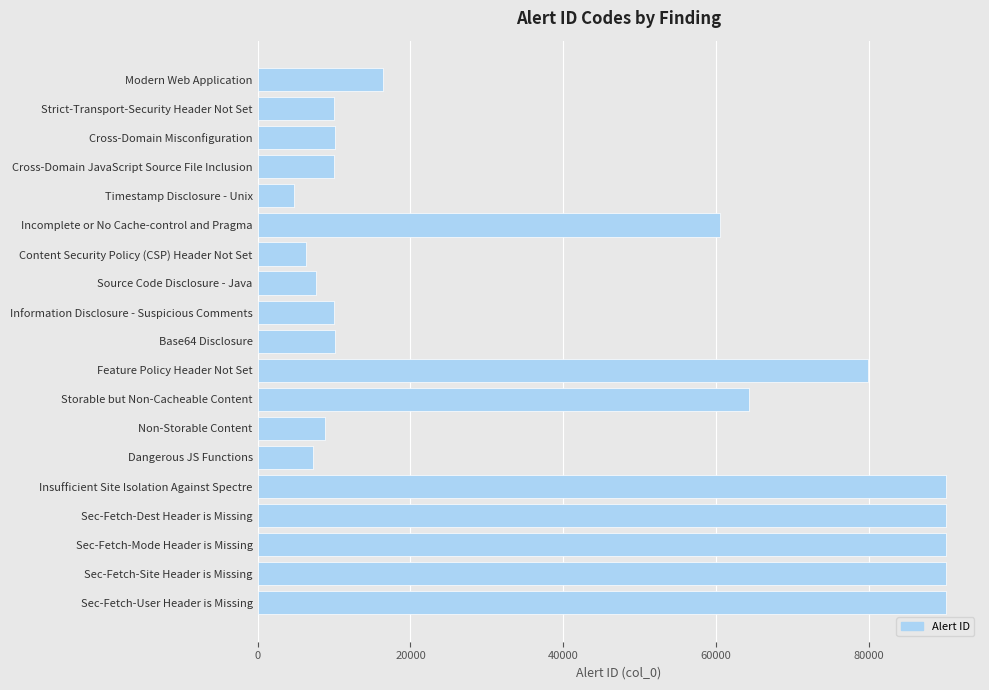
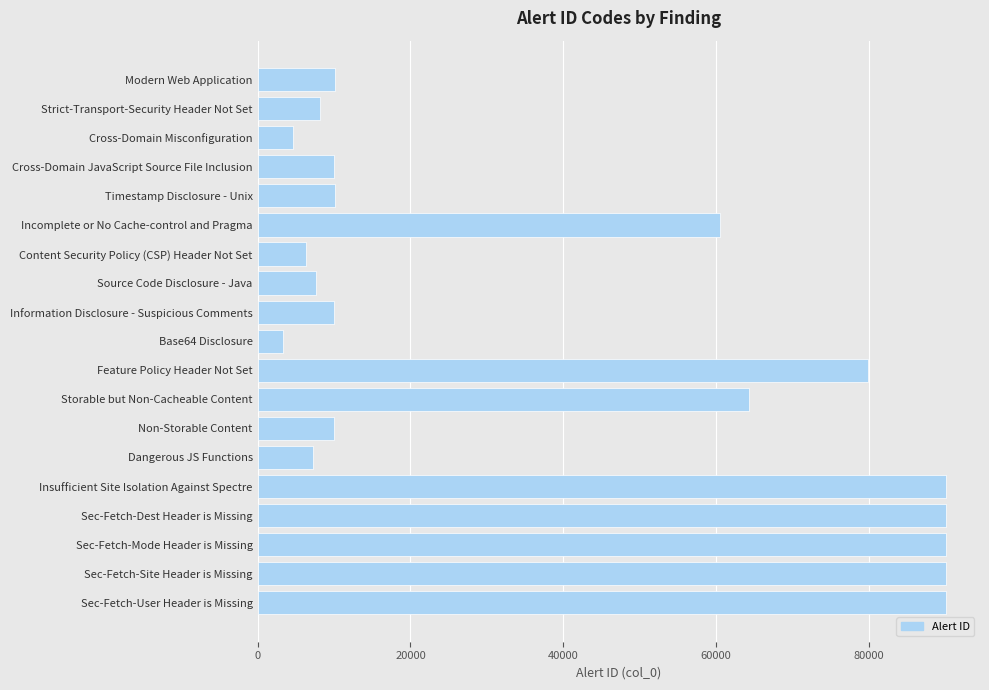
Modern Web Application: 16000 -> 10000
Strict-Transport-Security Header Not Set: 10000 -> 8000
Cross-Domain Misconfiguration: 10000 -> 5000
Timestamp Disclosure - Unix: 5000 -> 10000
Base64 Disclosure: 10000 -> 3000
Non-Storable Content: 9000 -> 10000
